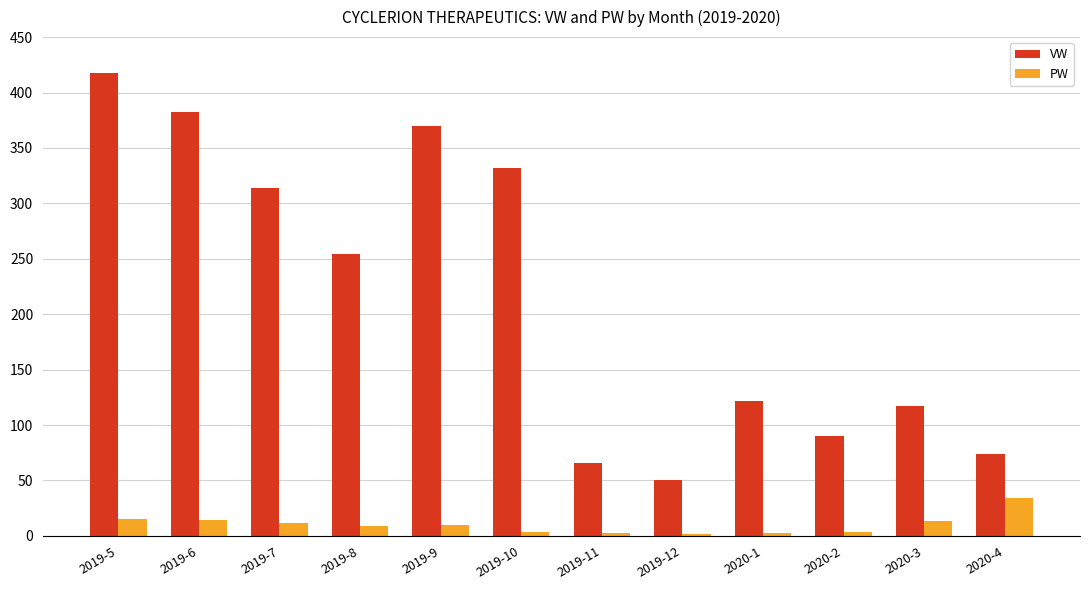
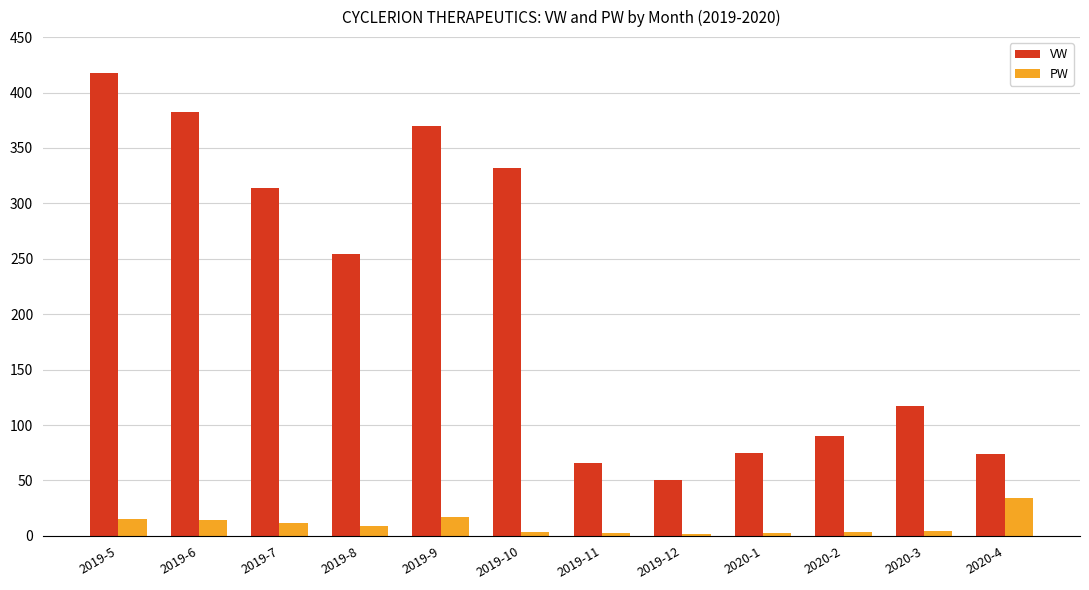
PW, 2019-9: 10 -> 17
VW, 2020-1: 122 -> 75
PW, 2020-3: 13 -> 4
